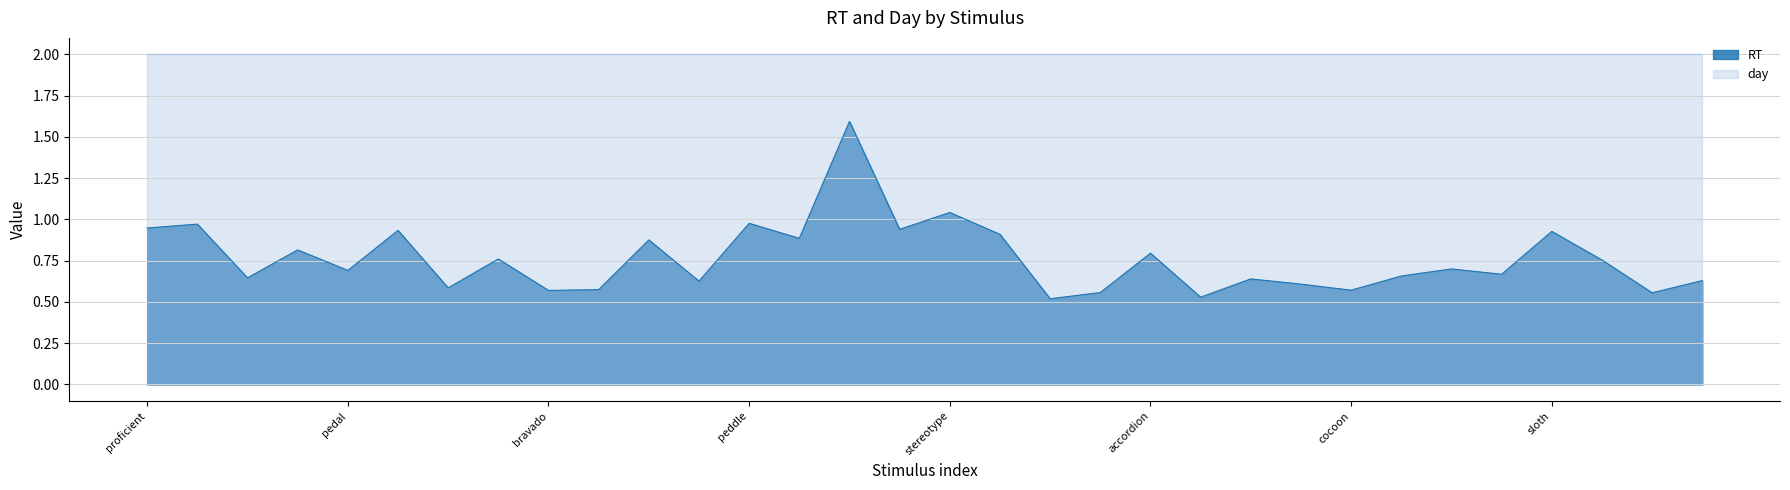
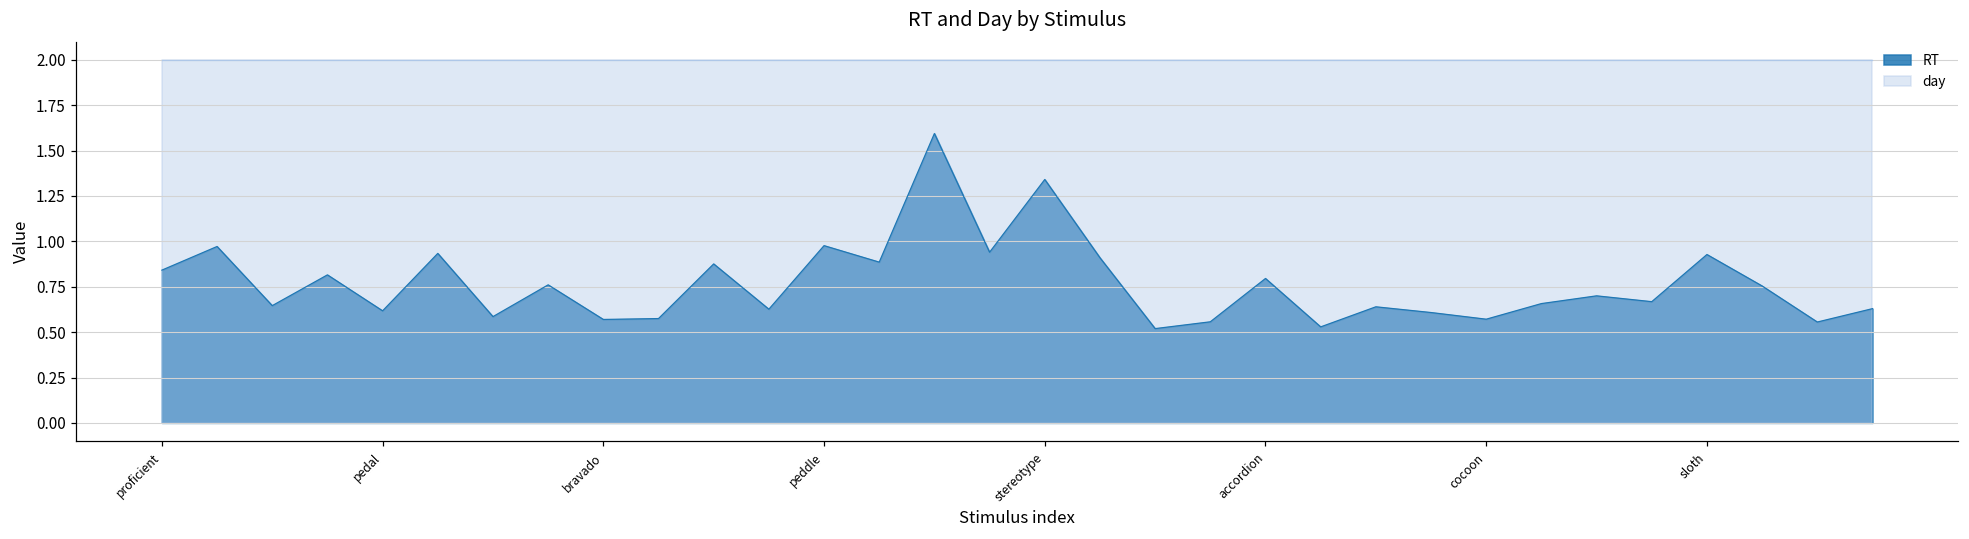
RT, proficient: 0.95 -> 0.84
RT, pedal: 0.69 -> 0.62
RT, stereotype: 1.04 -> 1.34
